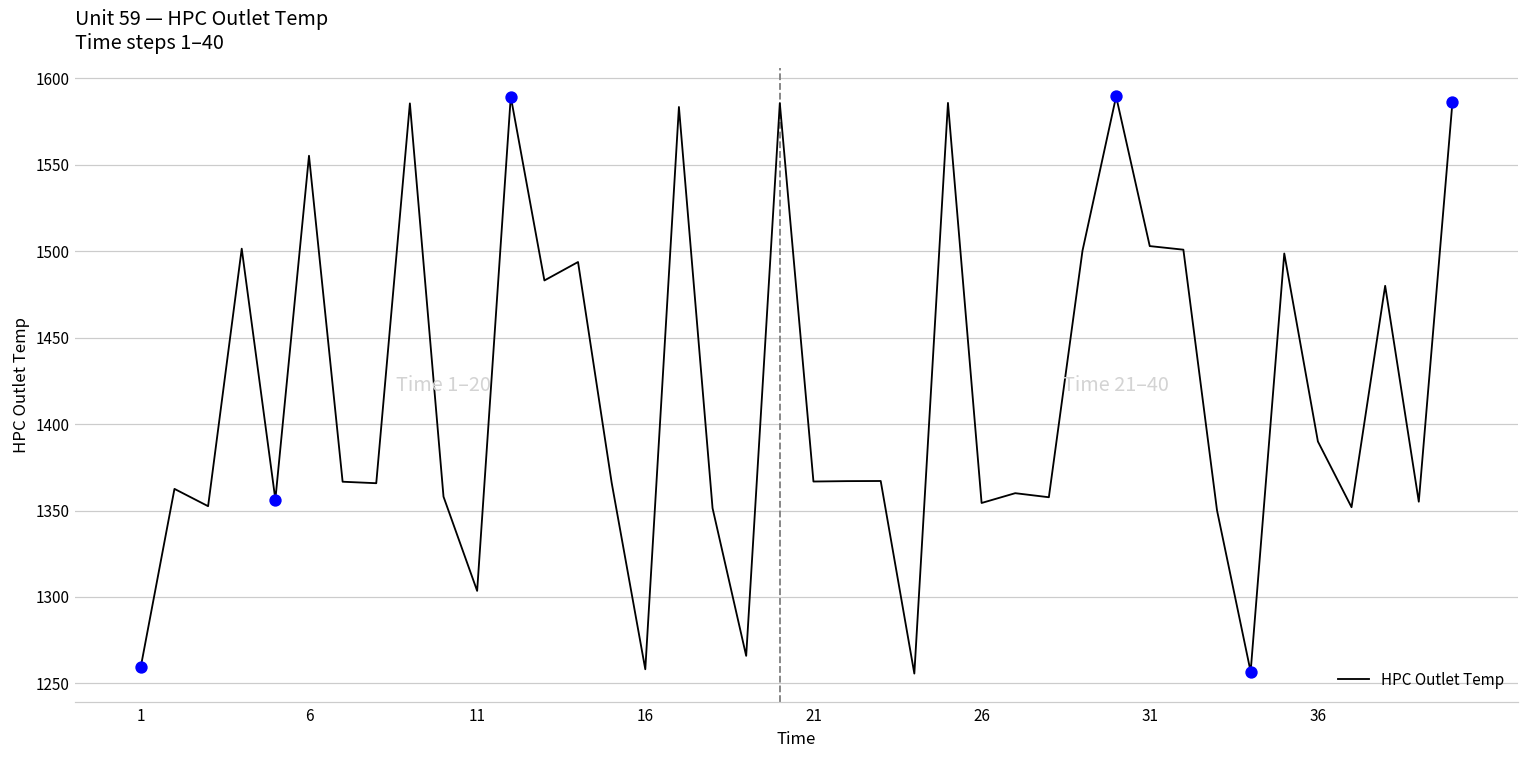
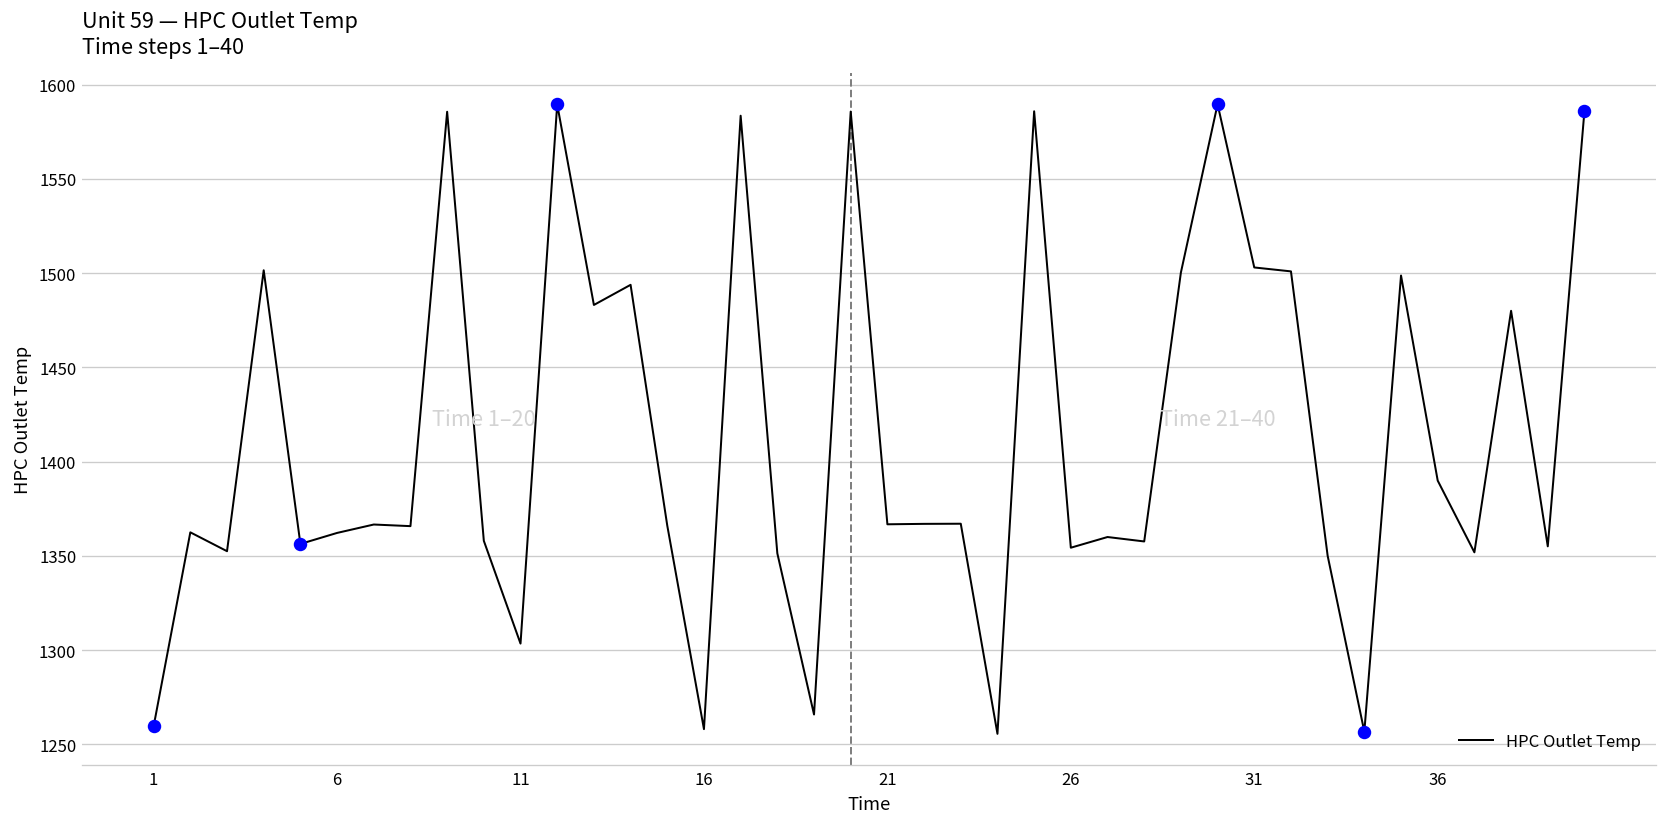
HPC Outlet Temp, 6: 1555 -> 1362
